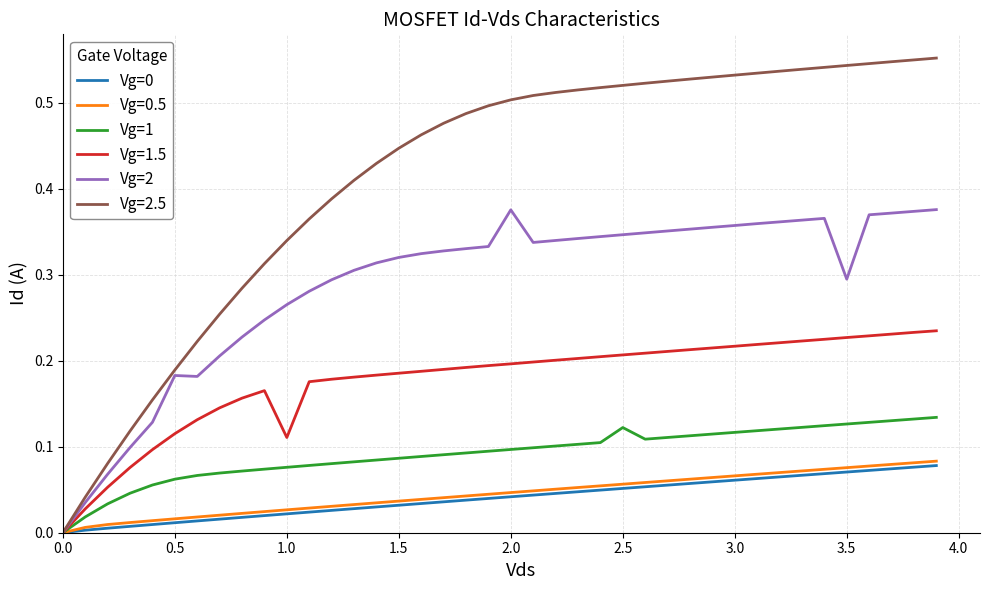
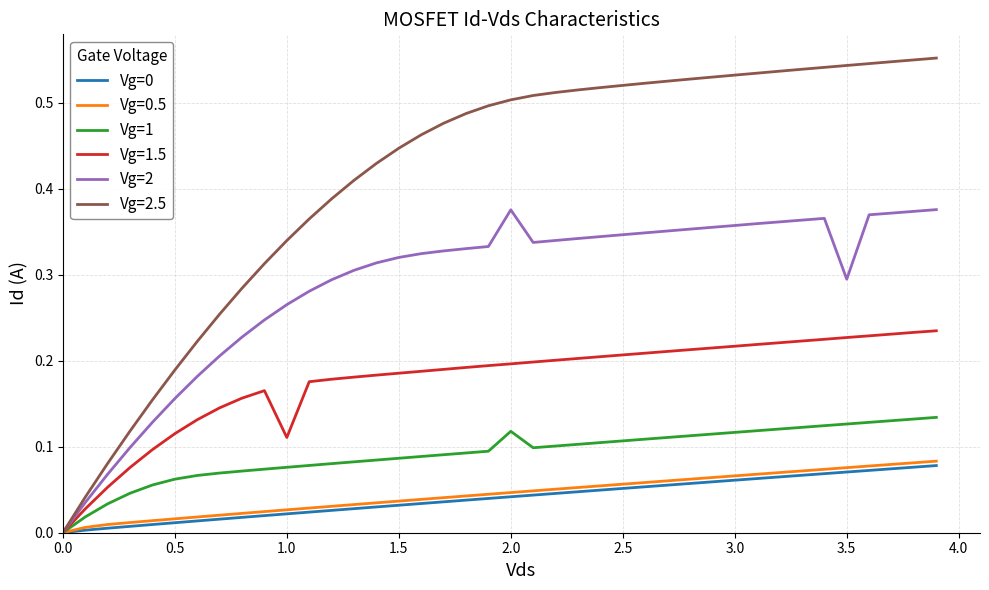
Vg=2, 0.5: 0.18 -> 0.16
Vg=1, 2.0: 0.10 -> 0.12
Vg=1, 2.5: 0.12 -> 0.11
